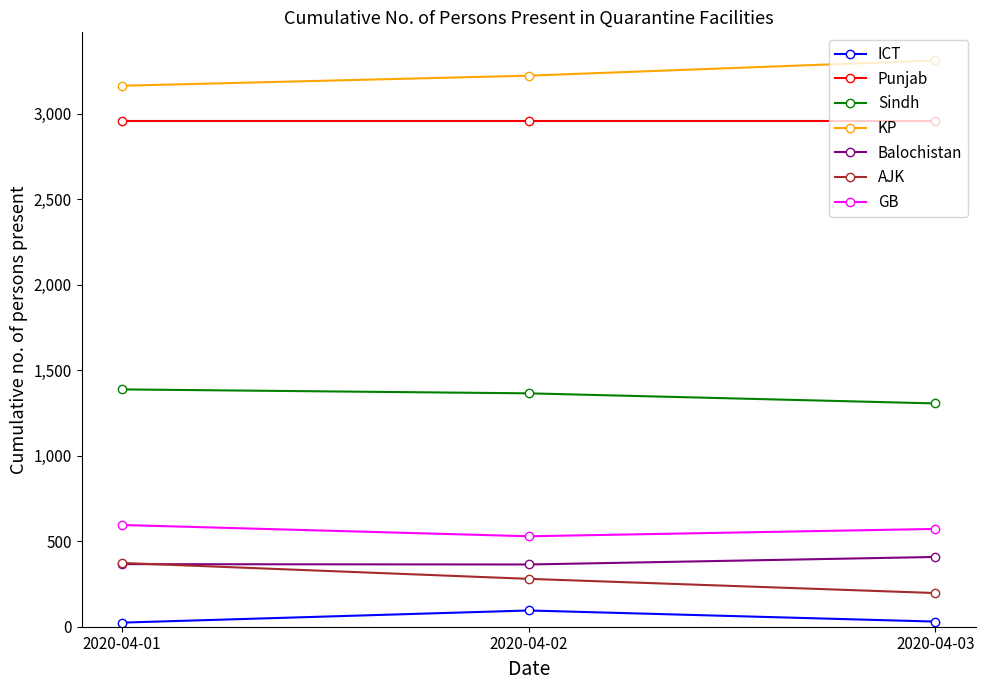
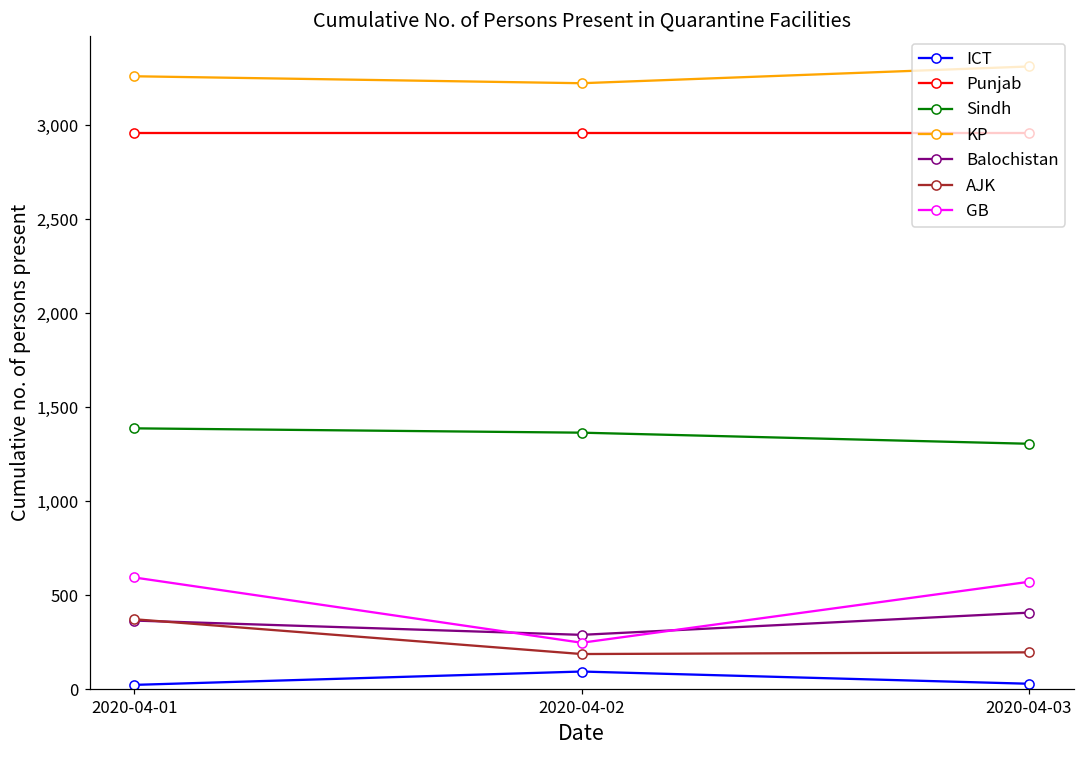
KP, 2020-04-01: 3,160 -> 3,260
Balochistan, 2020-04-02: 360 -> 290
AJK, 2020-04-02: 280 -> 190
GB, 2020-04-02: 530 -> 250
